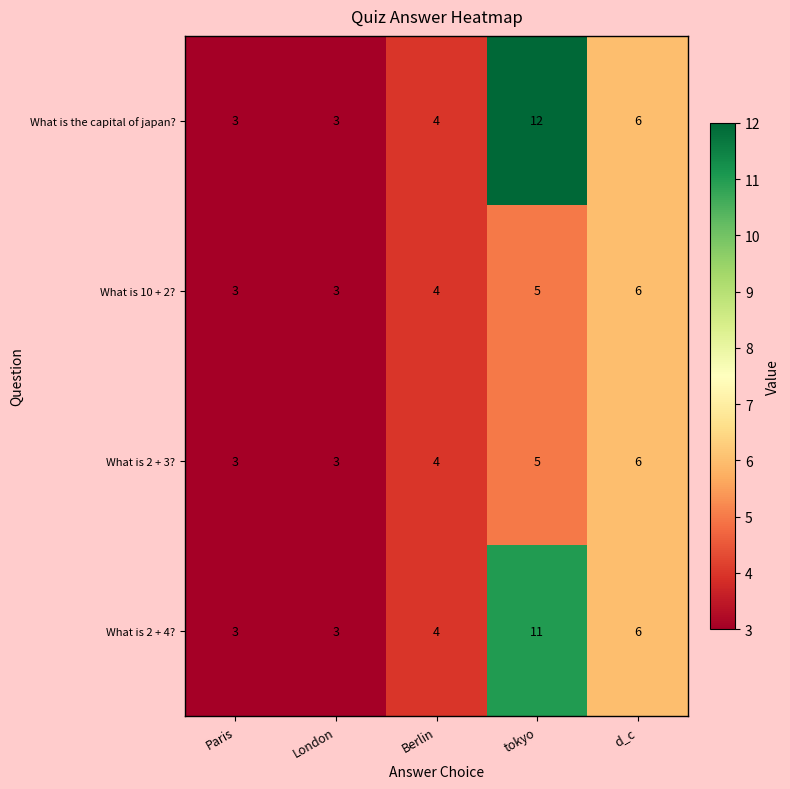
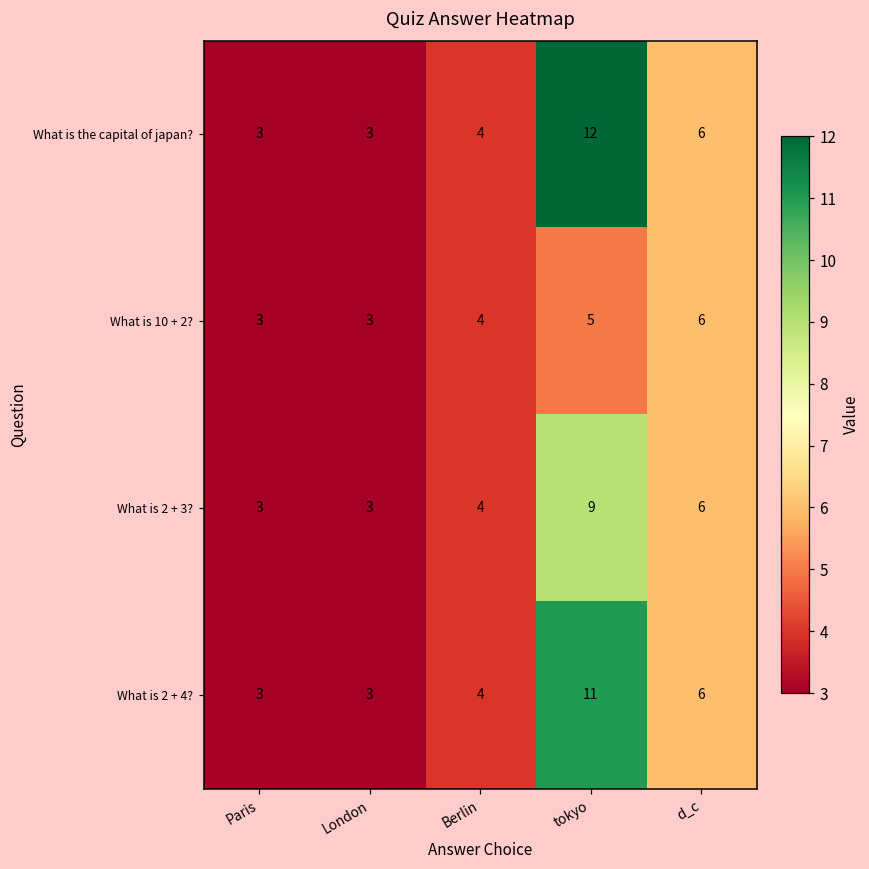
What is 2 + 3?, tokyo: 5 -> 9
